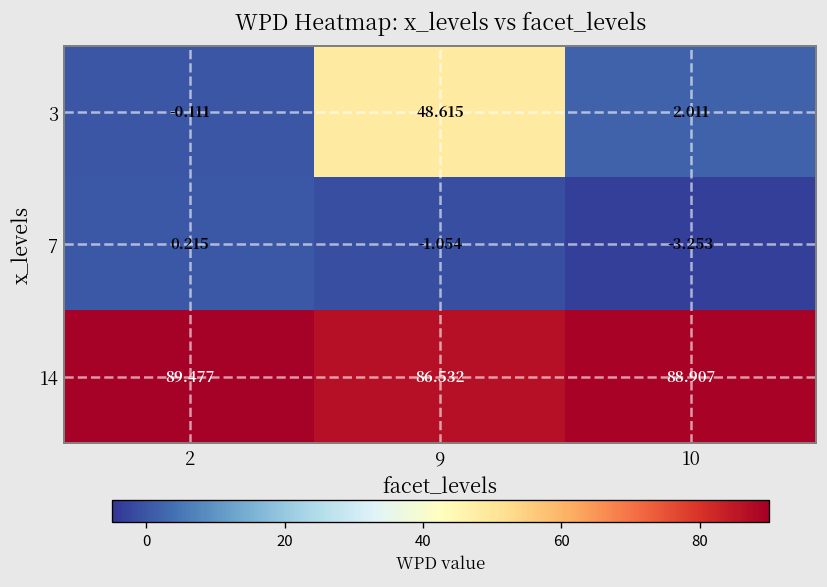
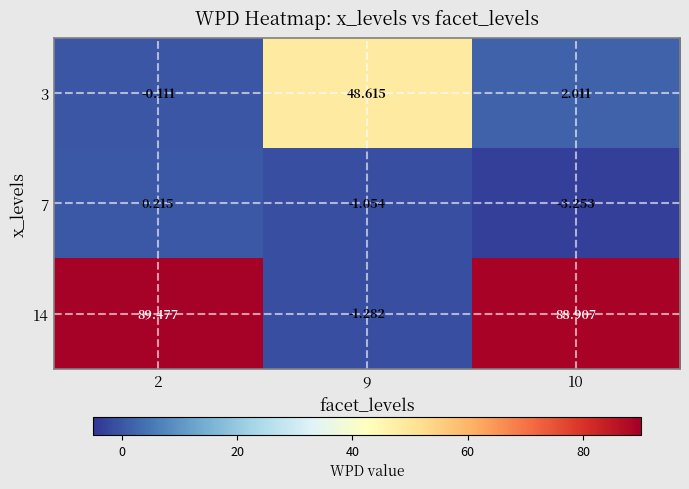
14, 9: 86.532 -> -1.282
